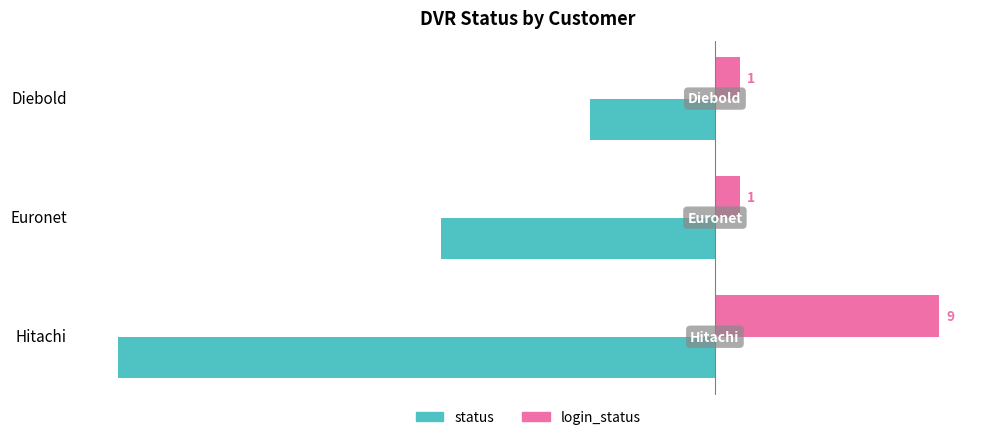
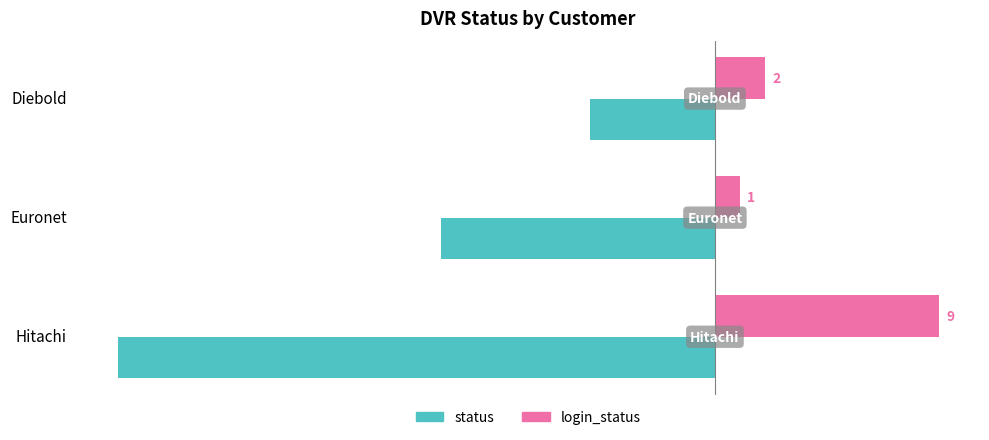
login_status, Diebold: 1 -> 2
